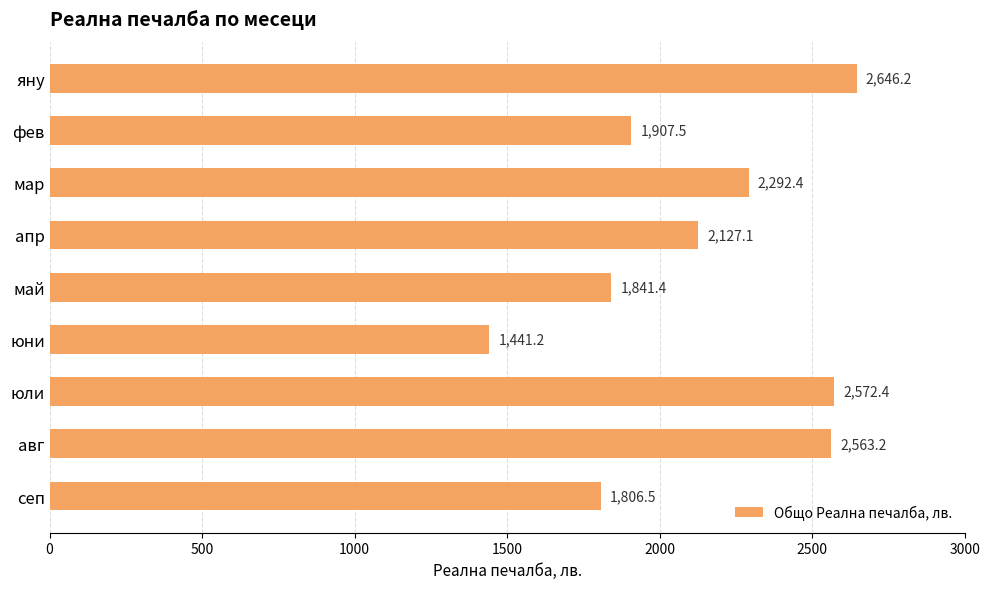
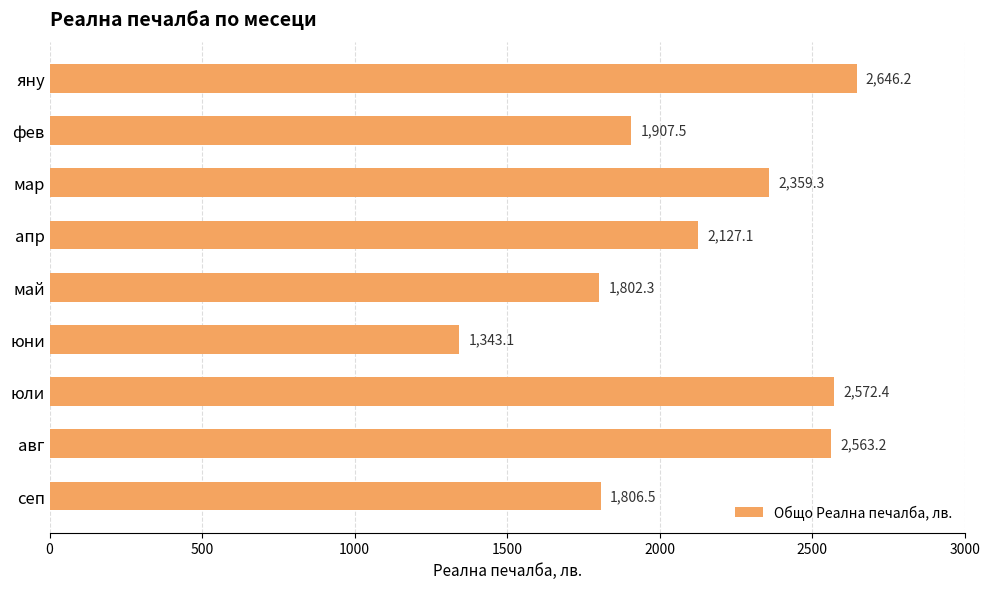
мар: 2,292.4 -> 2,359.3
май: 1,841.4 -> 1,802.3
юни: 1,441.2 -> 1,343.1
